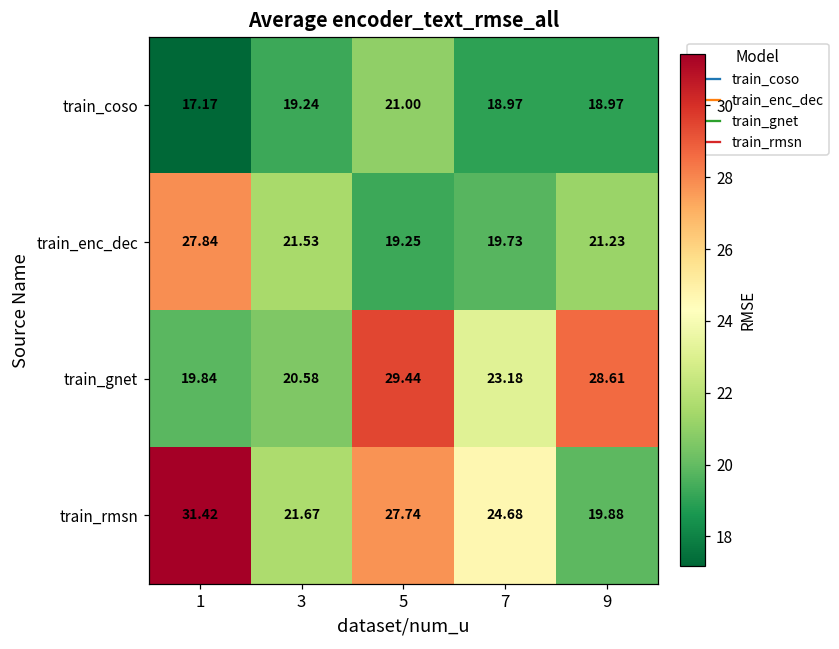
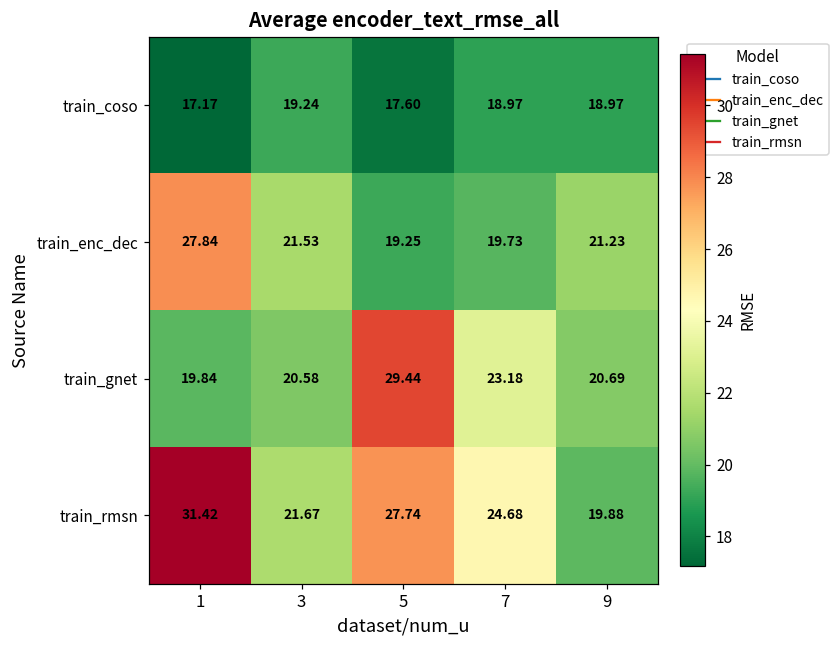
train_coso, 5: 21.00 -> 17.60
train_gnet, 9: 28.61 -> 20.69
